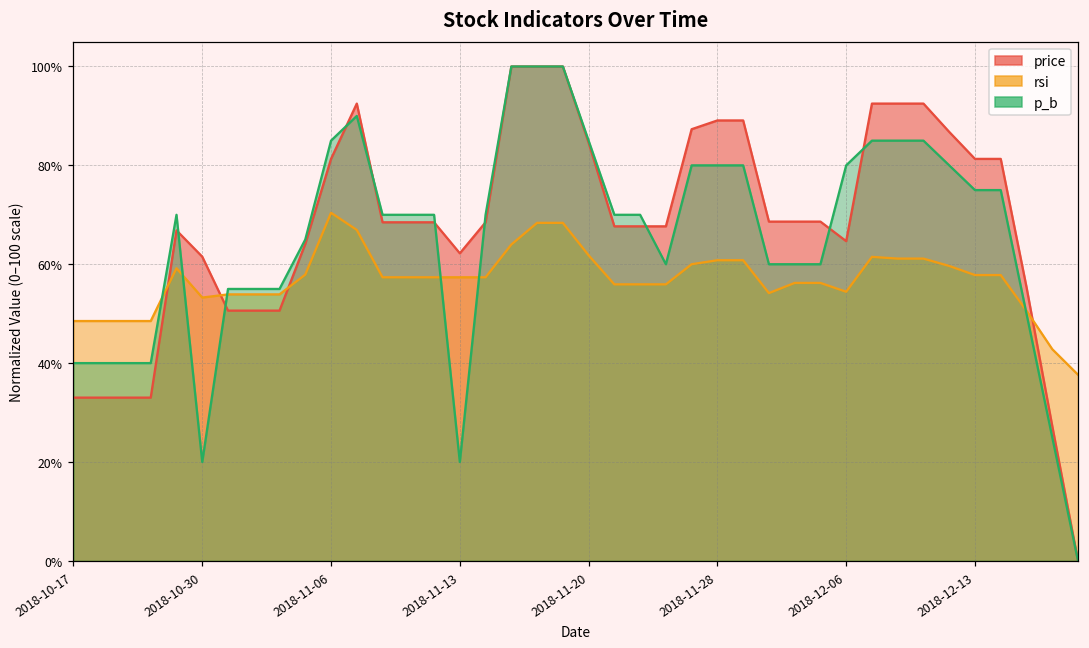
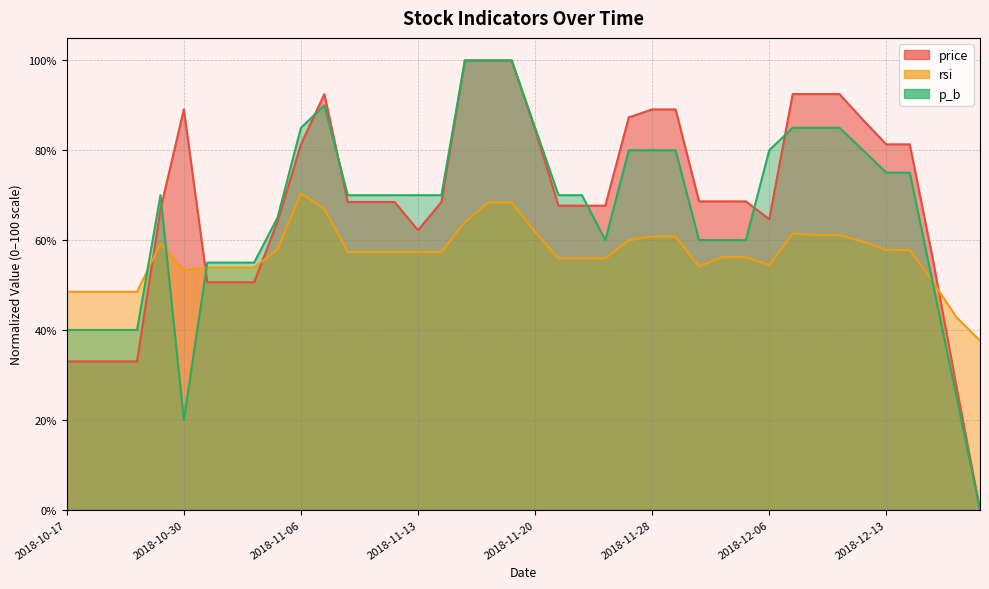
price, 2018-10-30: 62% -> 89%
p_b, 2018-11-13: 20% -> 70%
